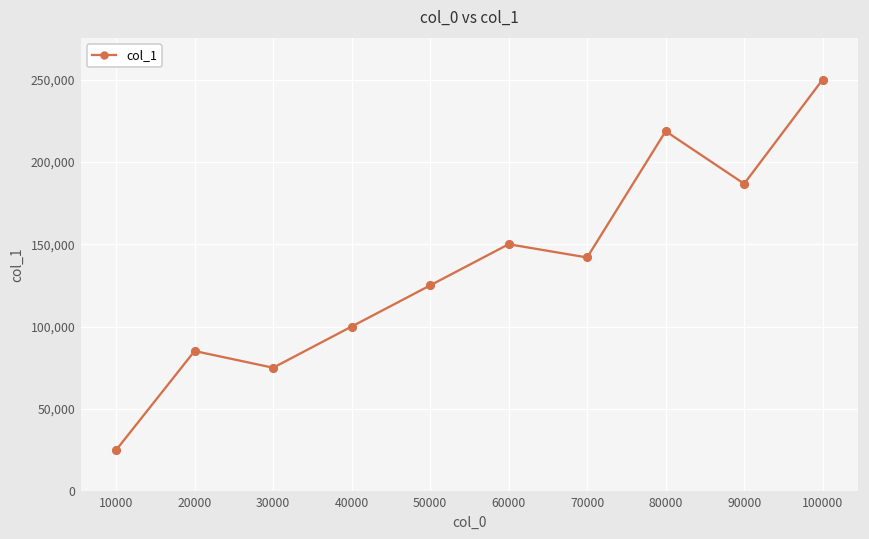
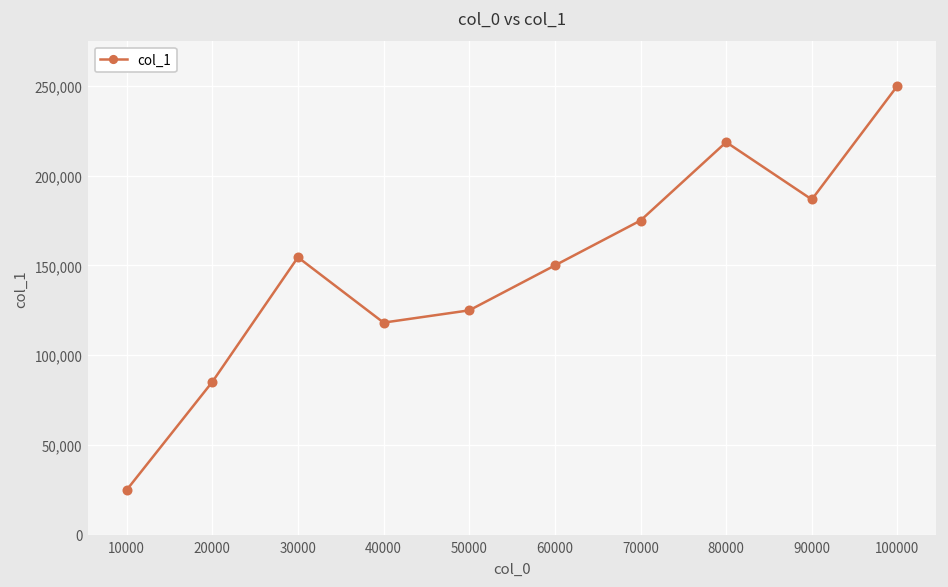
30000: 75,000 -> 155,000
40000: 100,000 -> 118,000
70000: 142,000 -> 175,000
